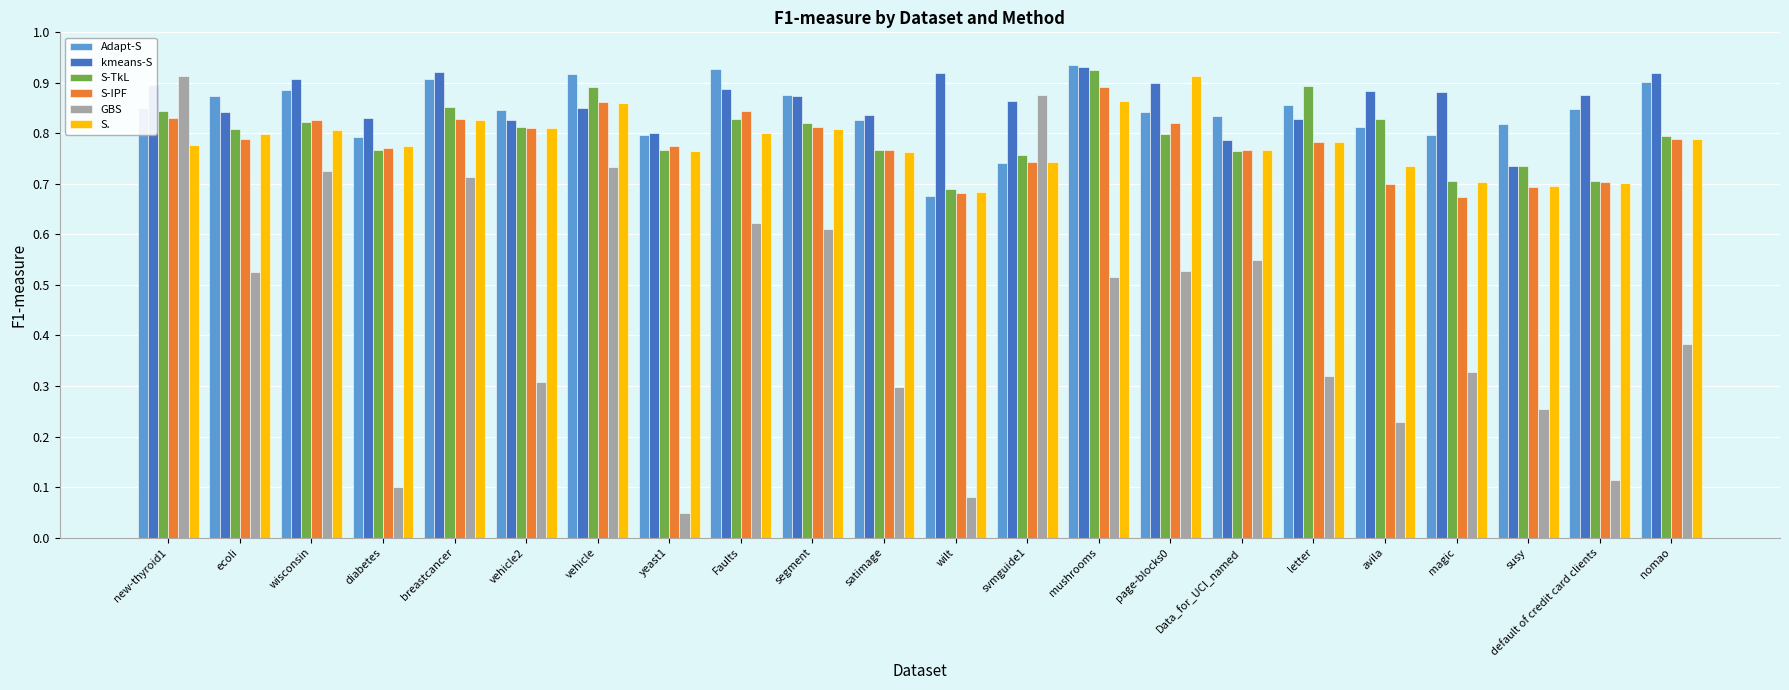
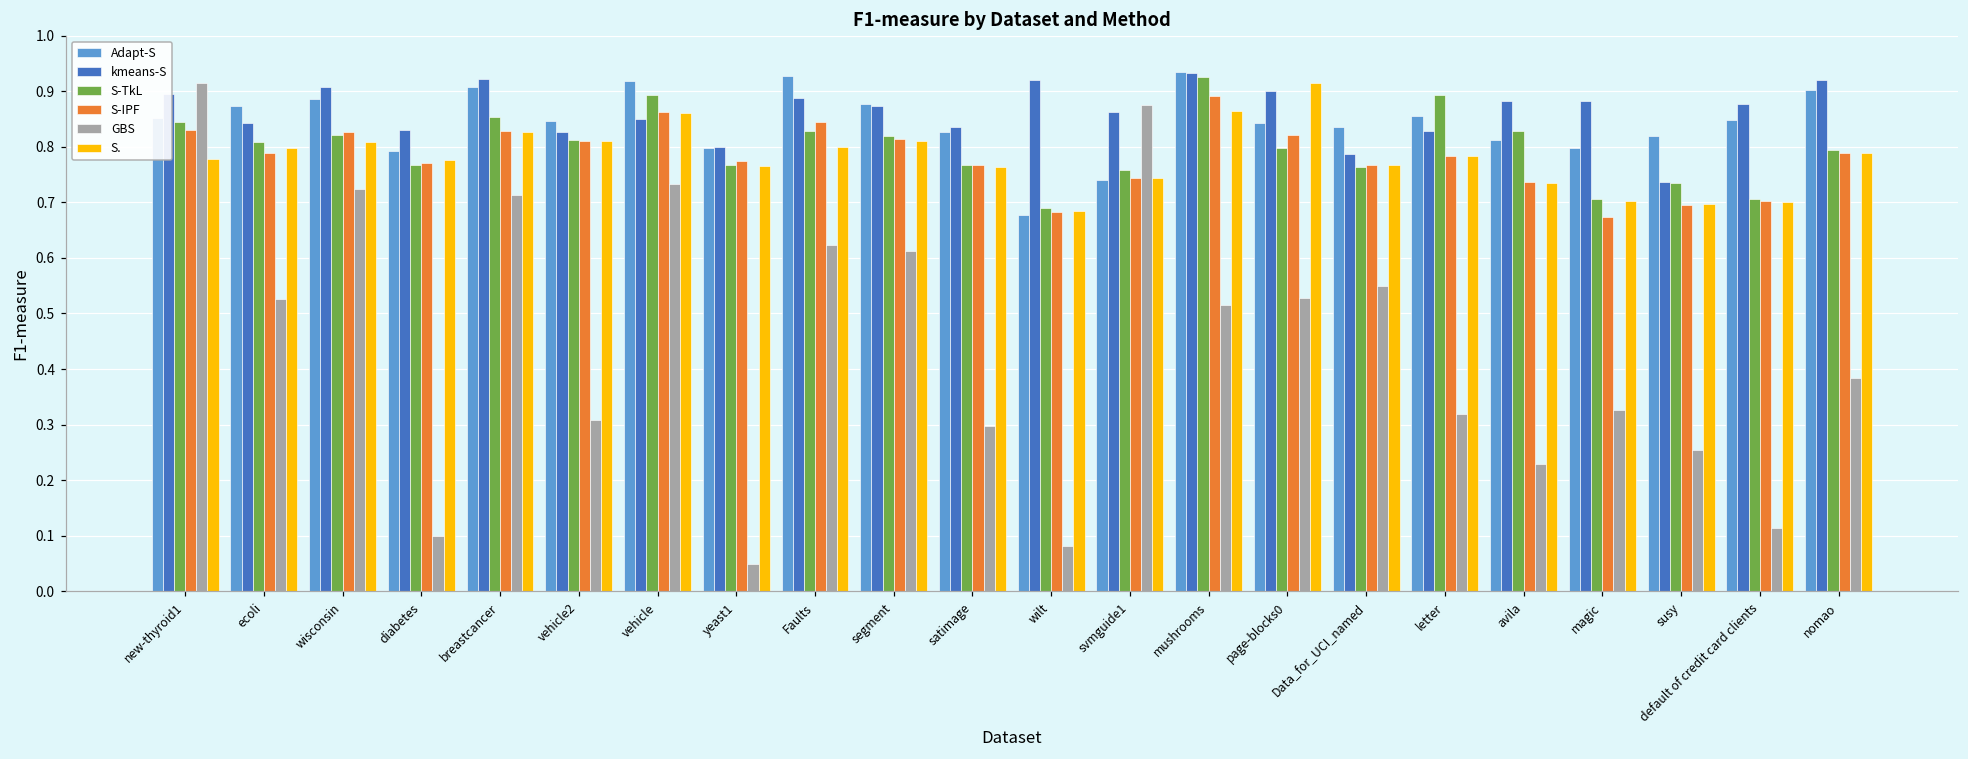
S-IPF, avila: 0.70 -> 0.74
